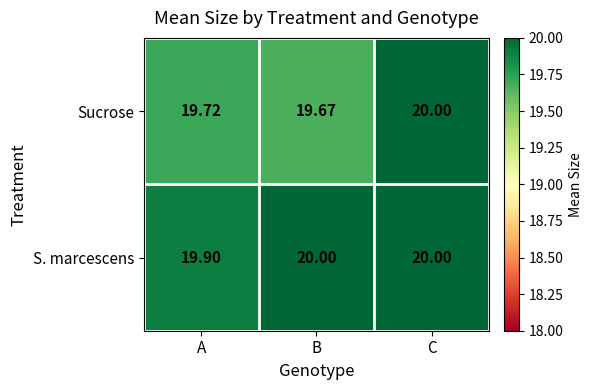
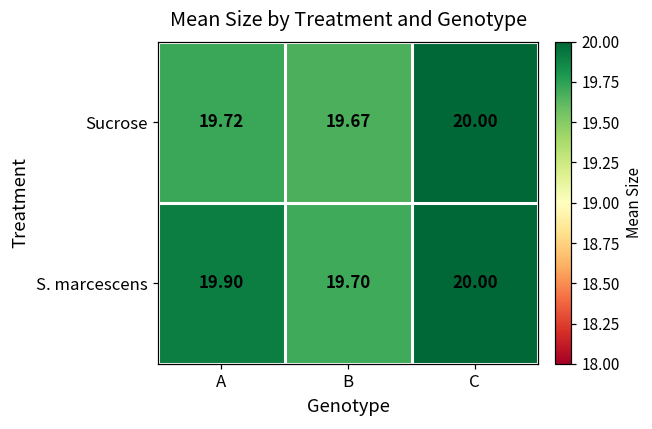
S. marcescens, B: 20.00 -> 19.70
